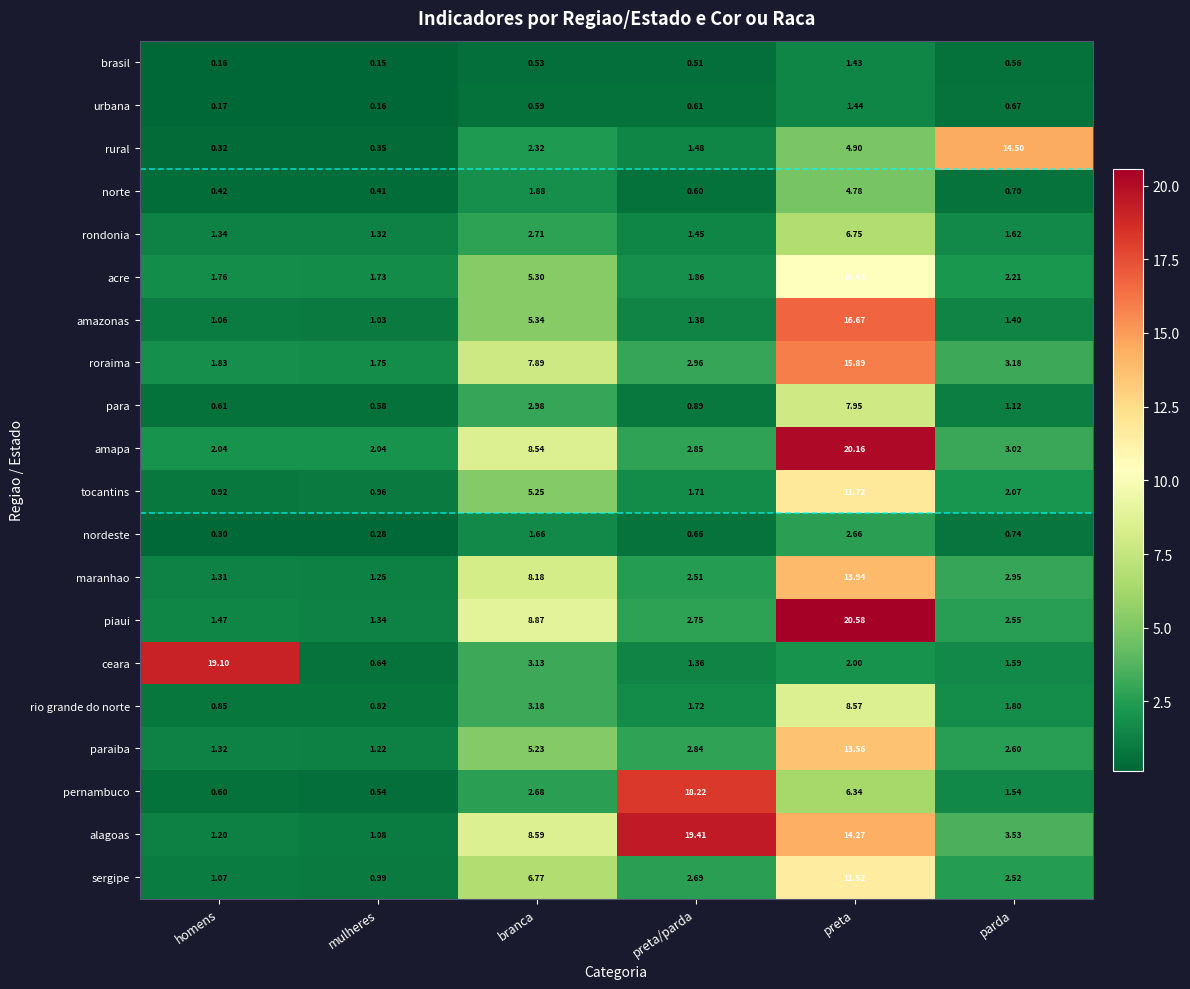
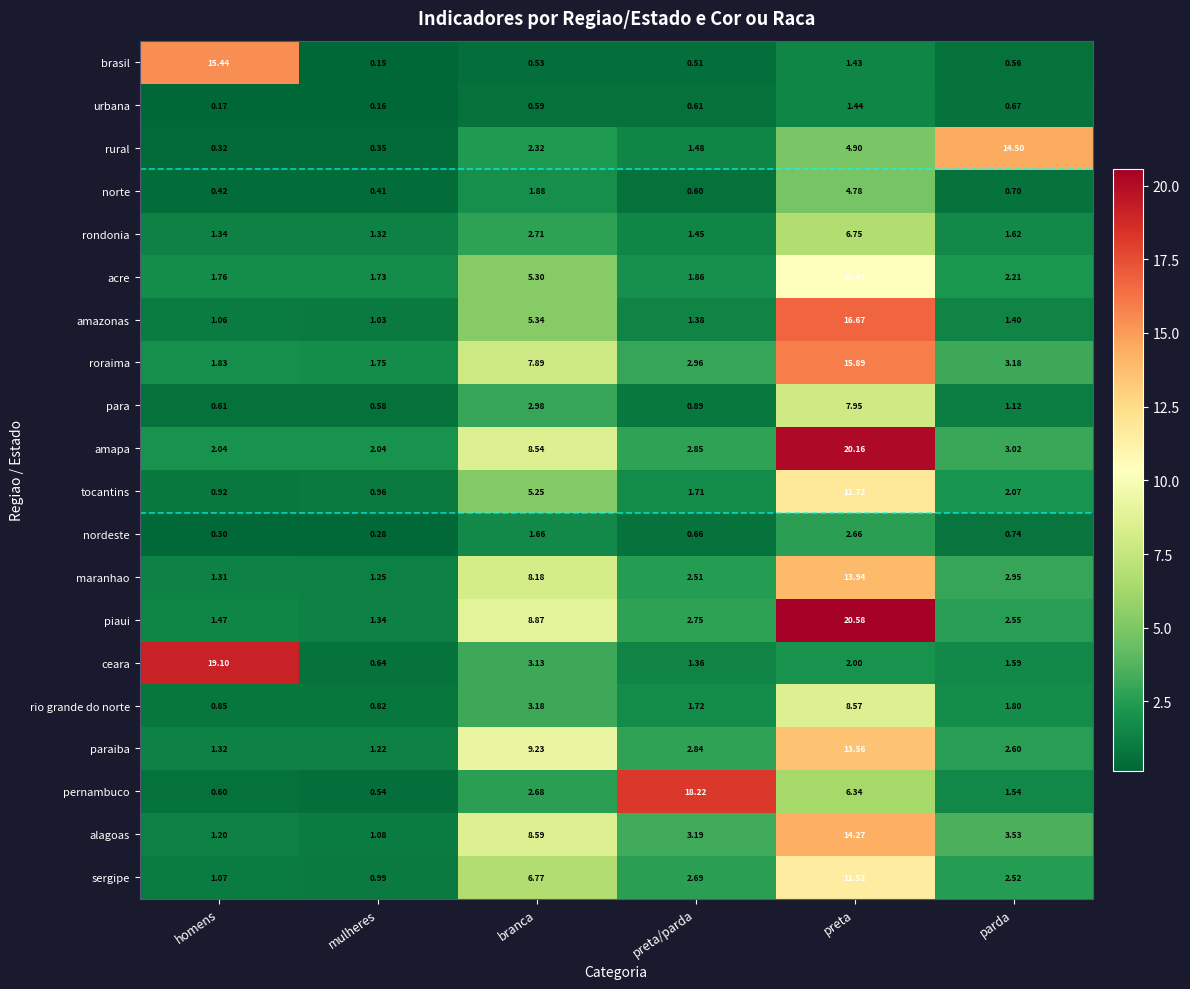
brasil, homens: 0.16 -> 15.44
paraiba, branca: 5.23 -> 9.23
alagoas, preta/parda: 19.41 -> 3.19
